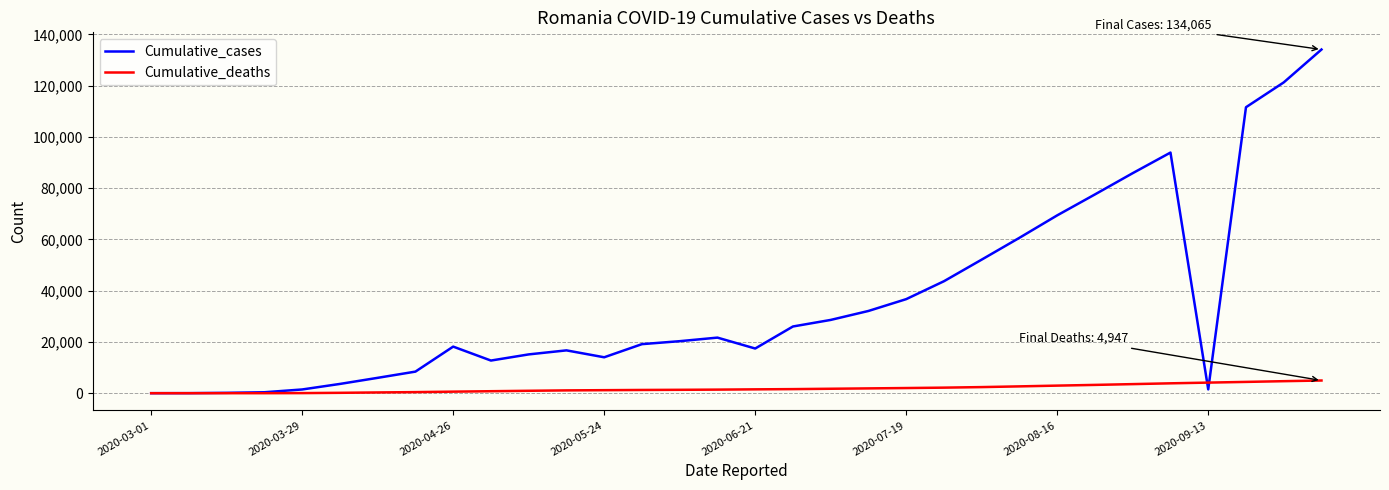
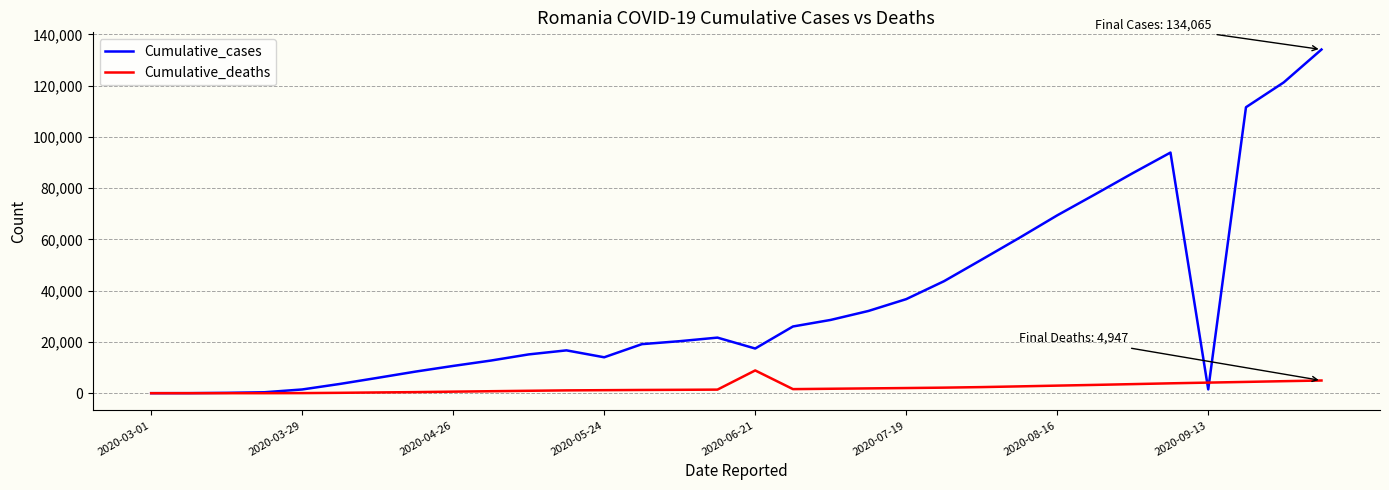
Cumulative_cases, 2020-04-26: 18,000 -> 11,000
Cumulative_deaths, 2020-06-21: 2,000 -> 9,000
